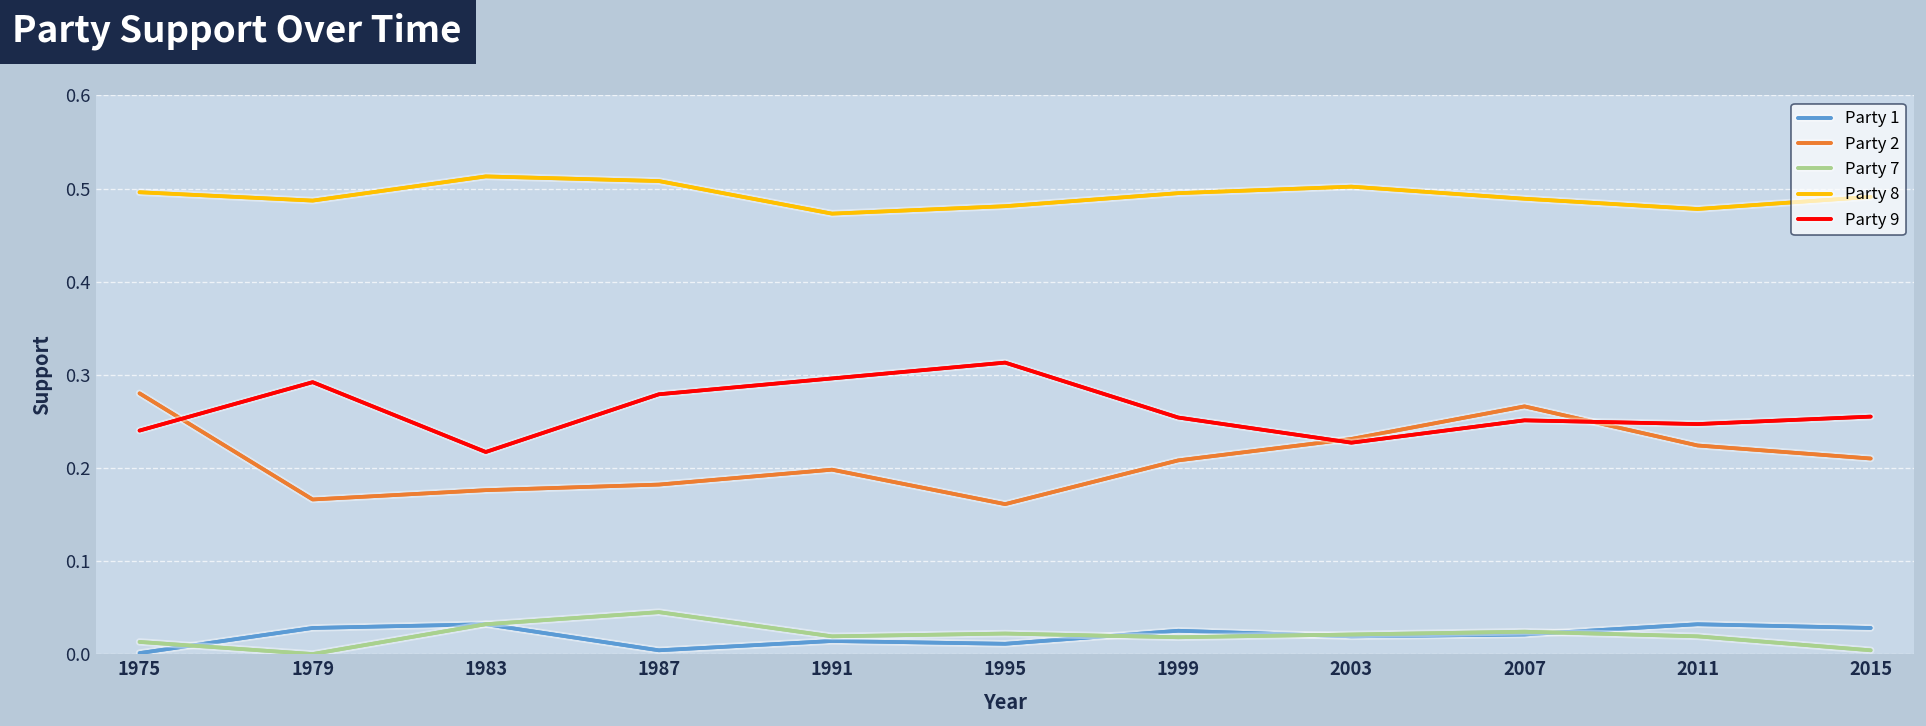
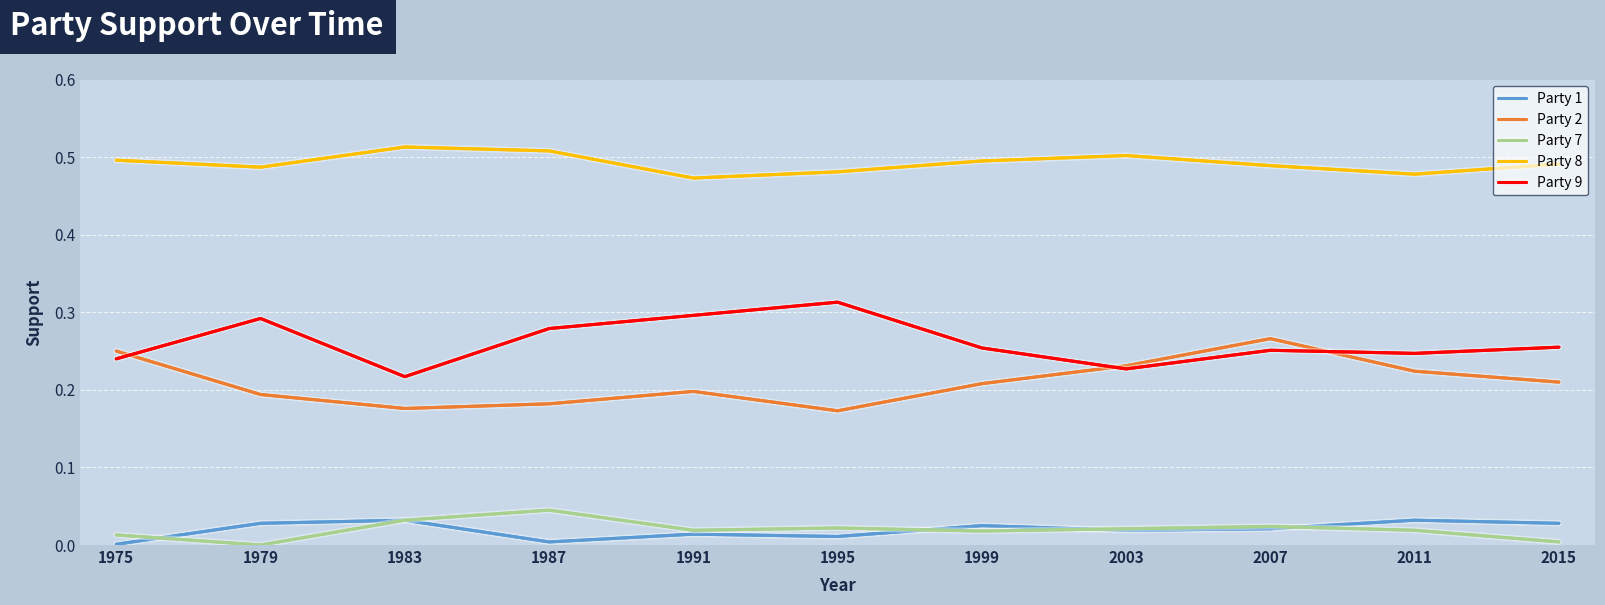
Party 2, 1975: 0.28 -> 0.25
Party 2, 1979: 0.17 -> 0.19
Party 2, 1995: 0.16 -> 0.17
